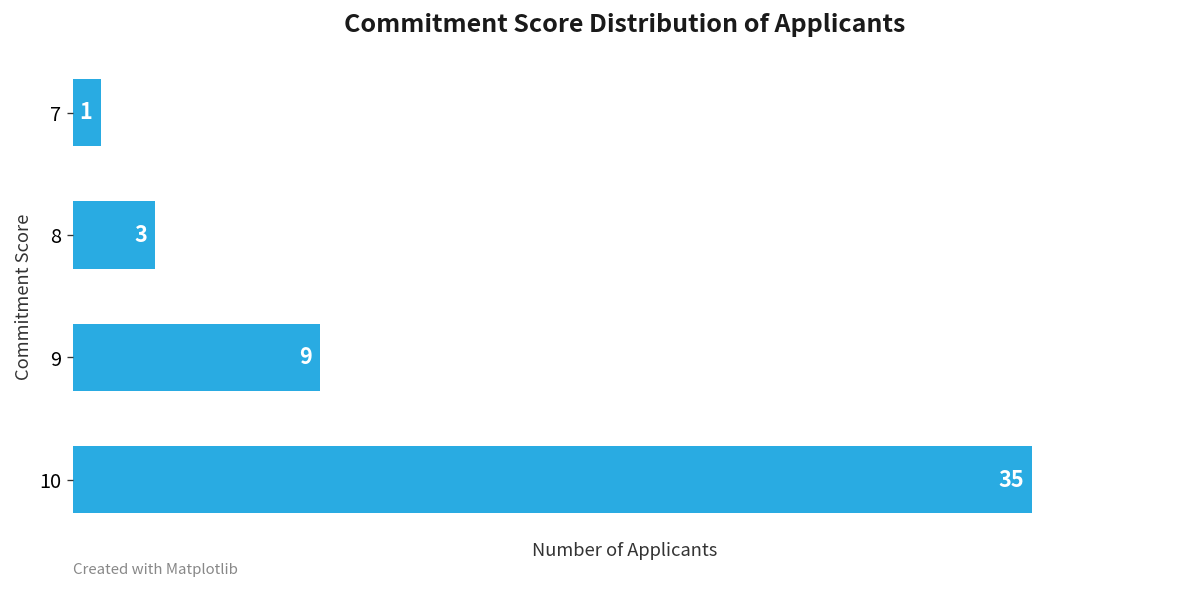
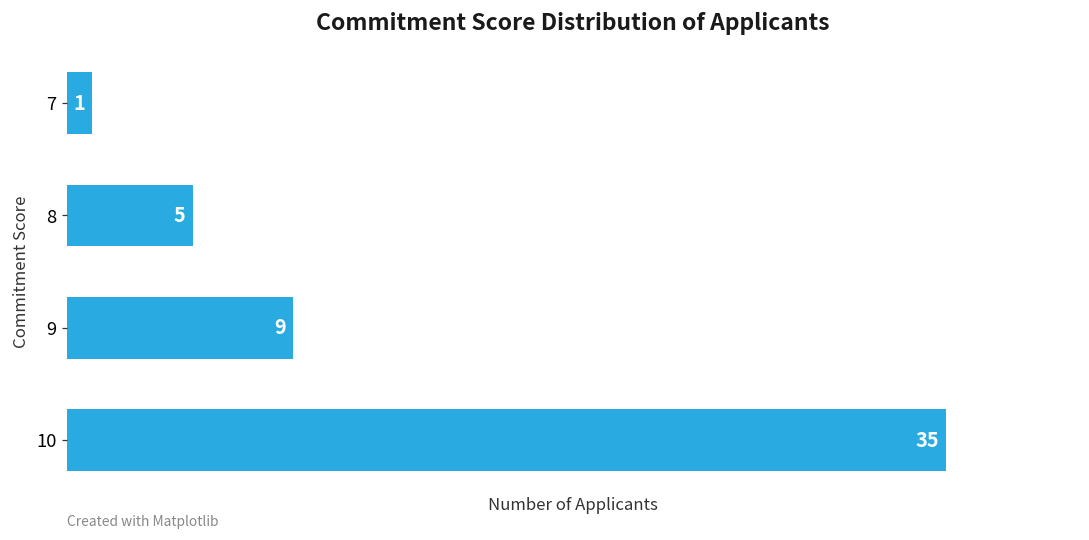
8: 3 -> 5
